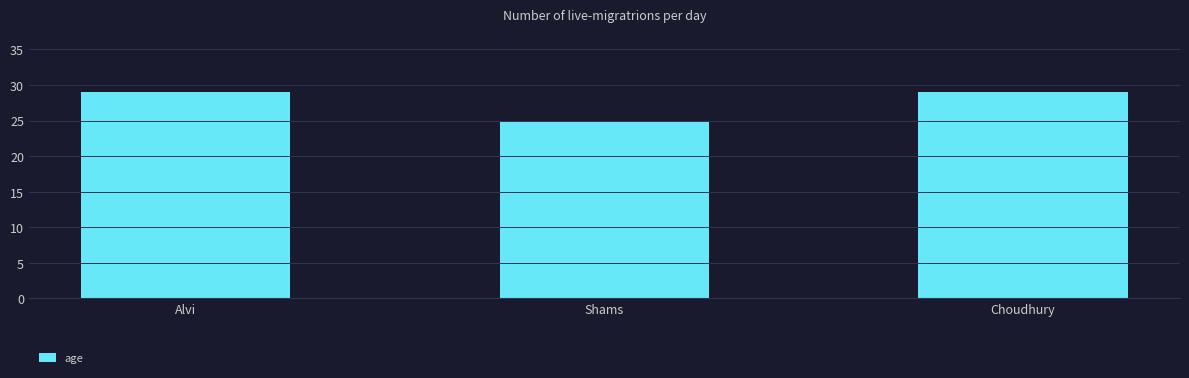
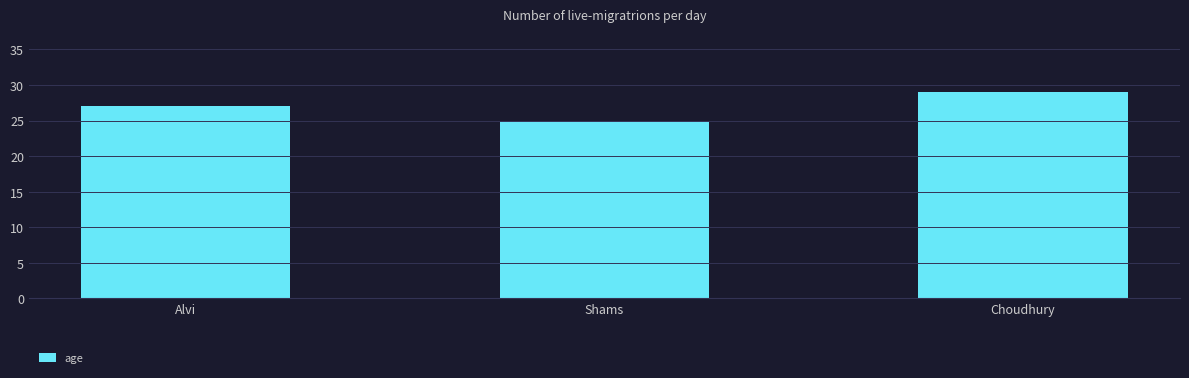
Alvi: 29 -> 27
